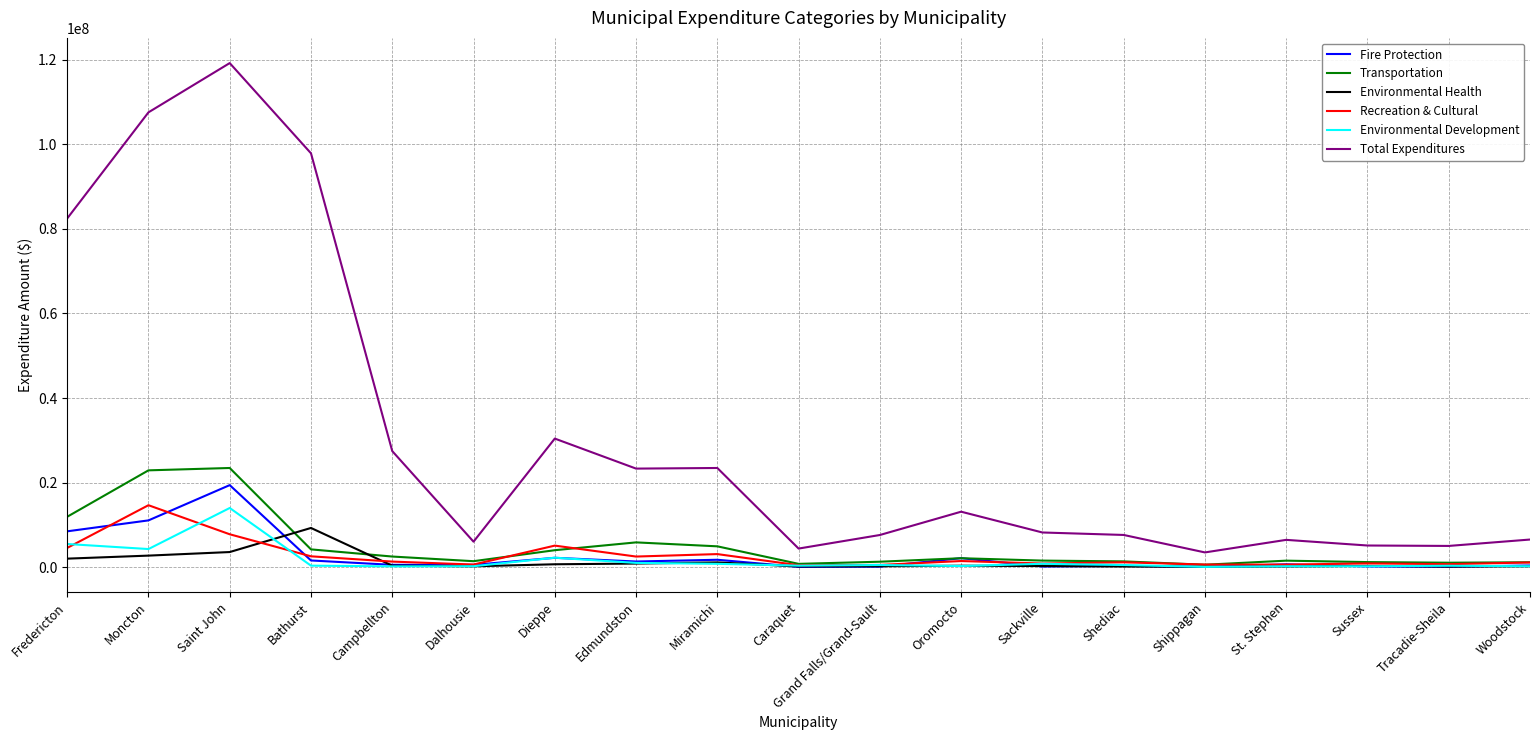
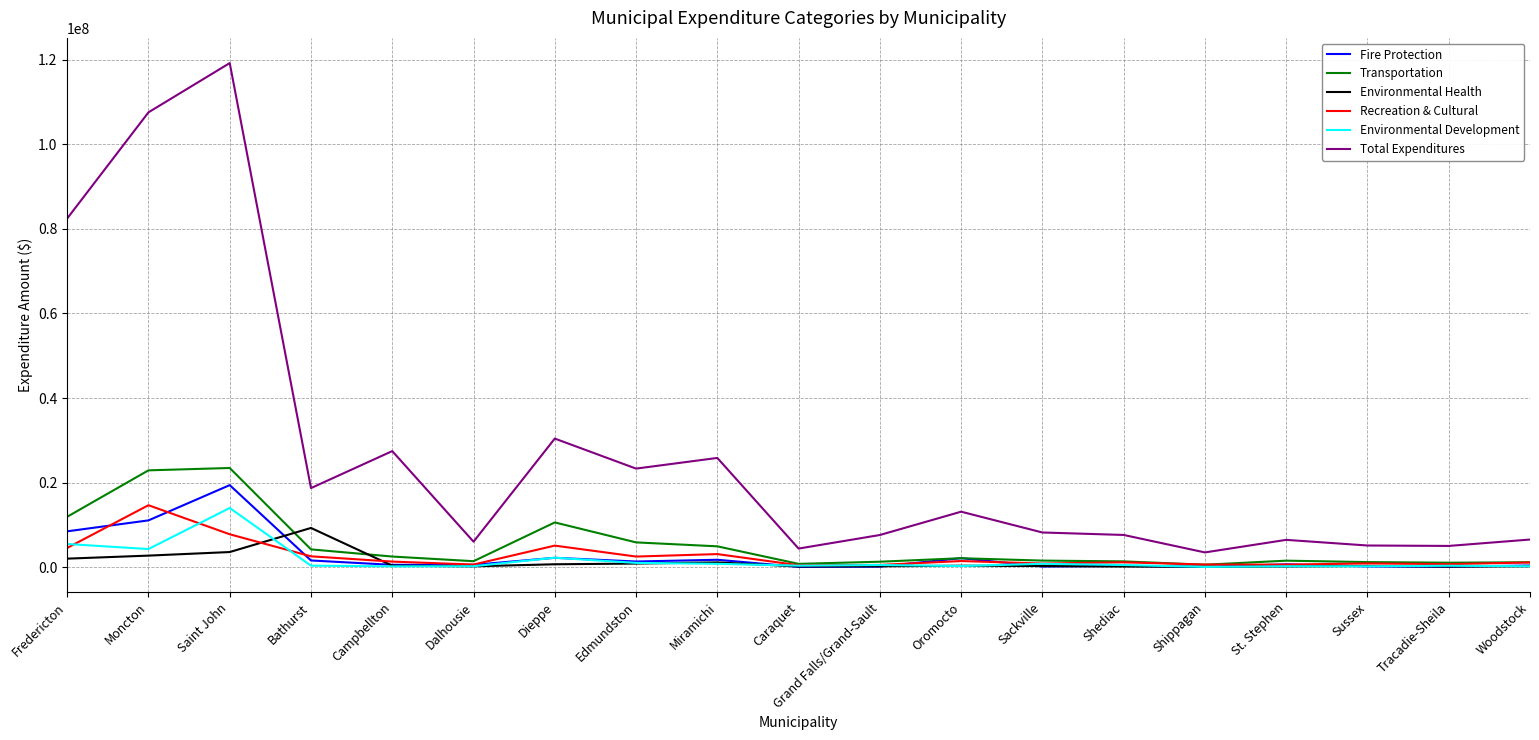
Total Expenditures, Bathurst: 98000000 -> 19000000
Transportation, Dieppe: 4000000 -> 11000000
Total Expenditures, Miramichi: 23000000 -> 26000000
